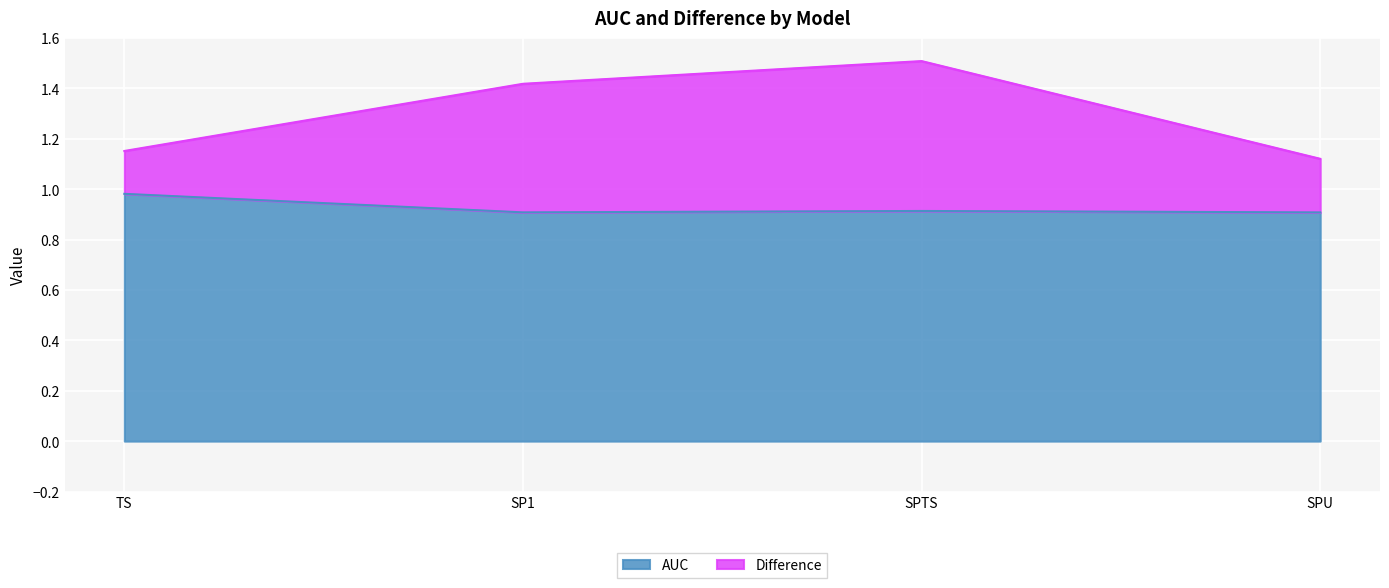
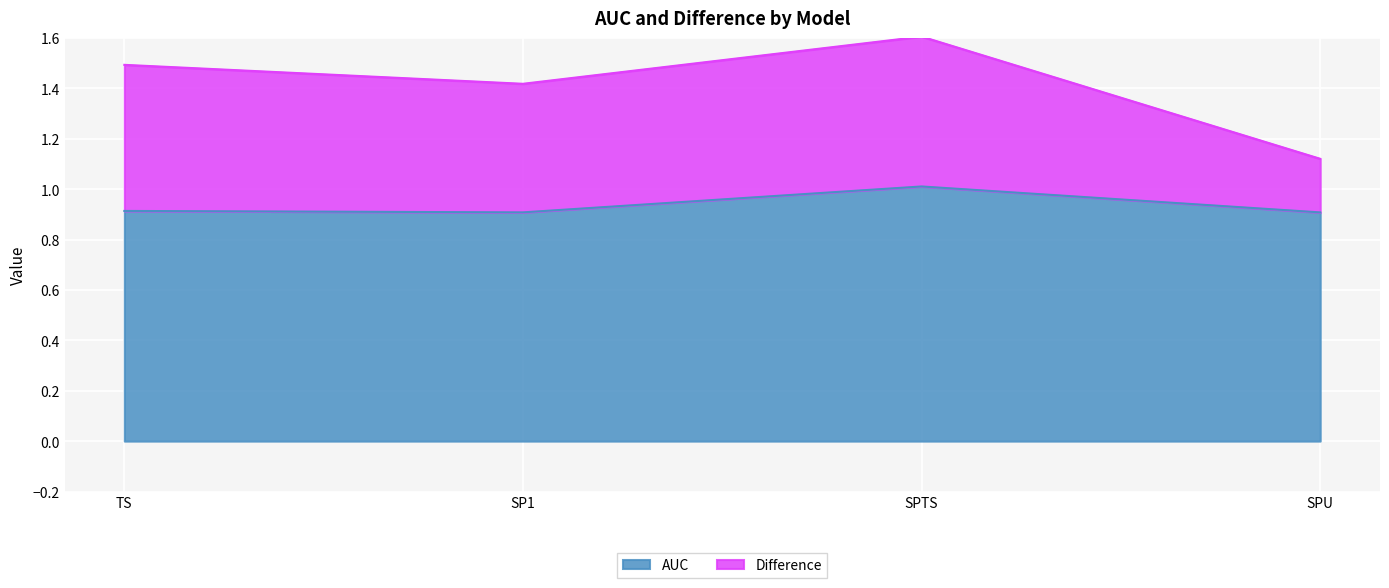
AUC, TS: 0.98 -> 0.91
Difference, TS: 0.17 -> 0.58
AUC, SPTS: 0.91 -> 1.01
